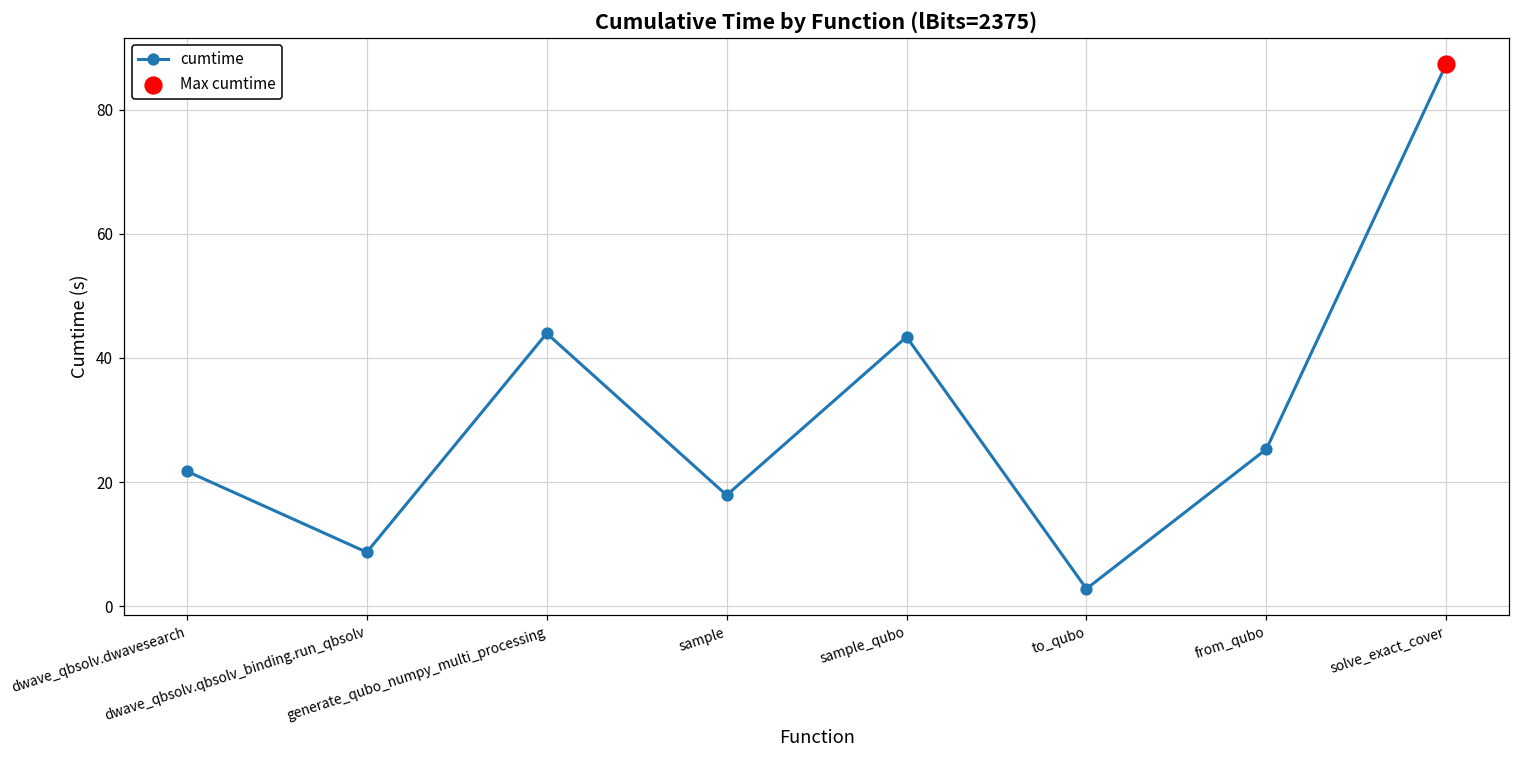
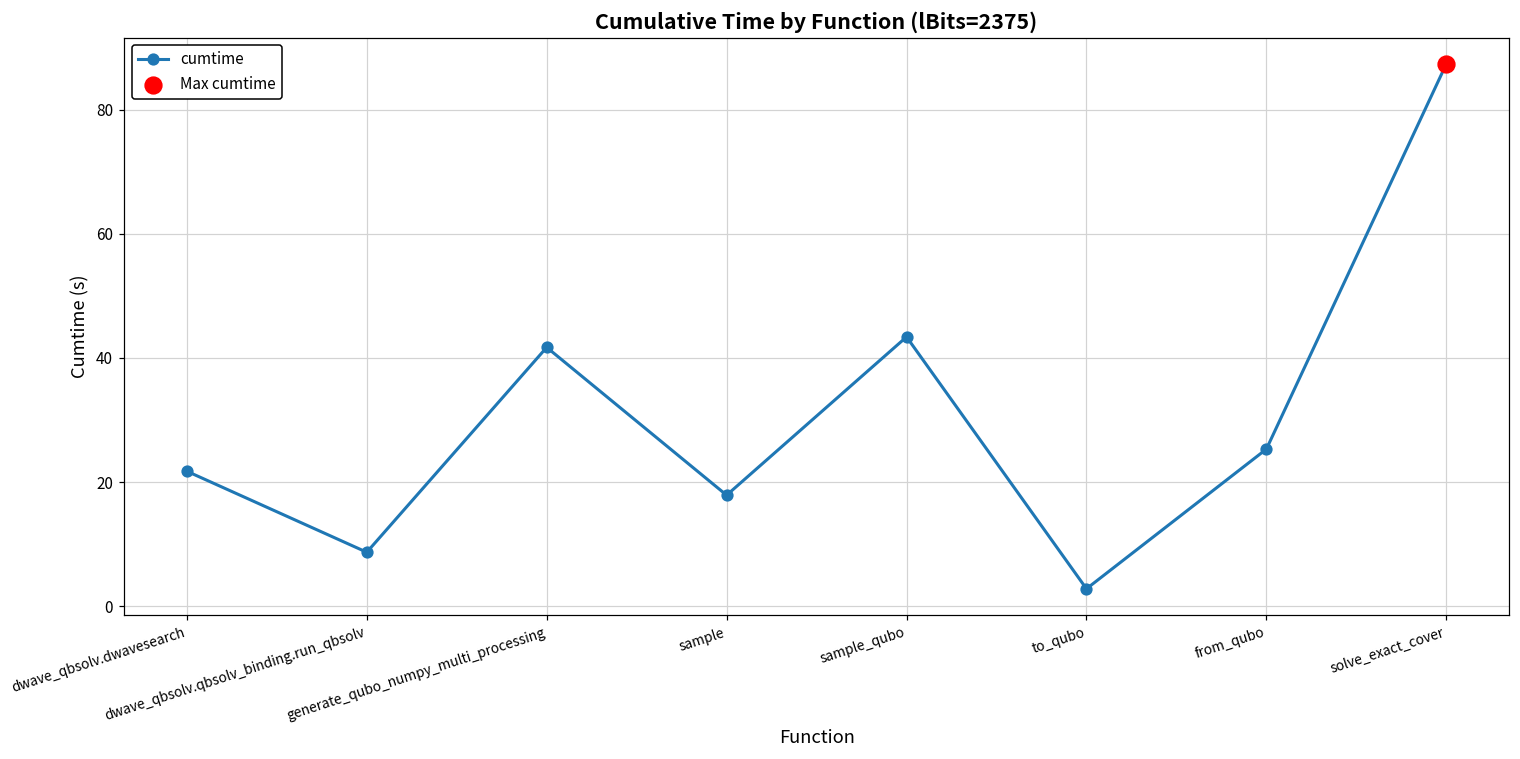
cumtime, generate_qubo_numpy_multi_processing: 44 -> 42
